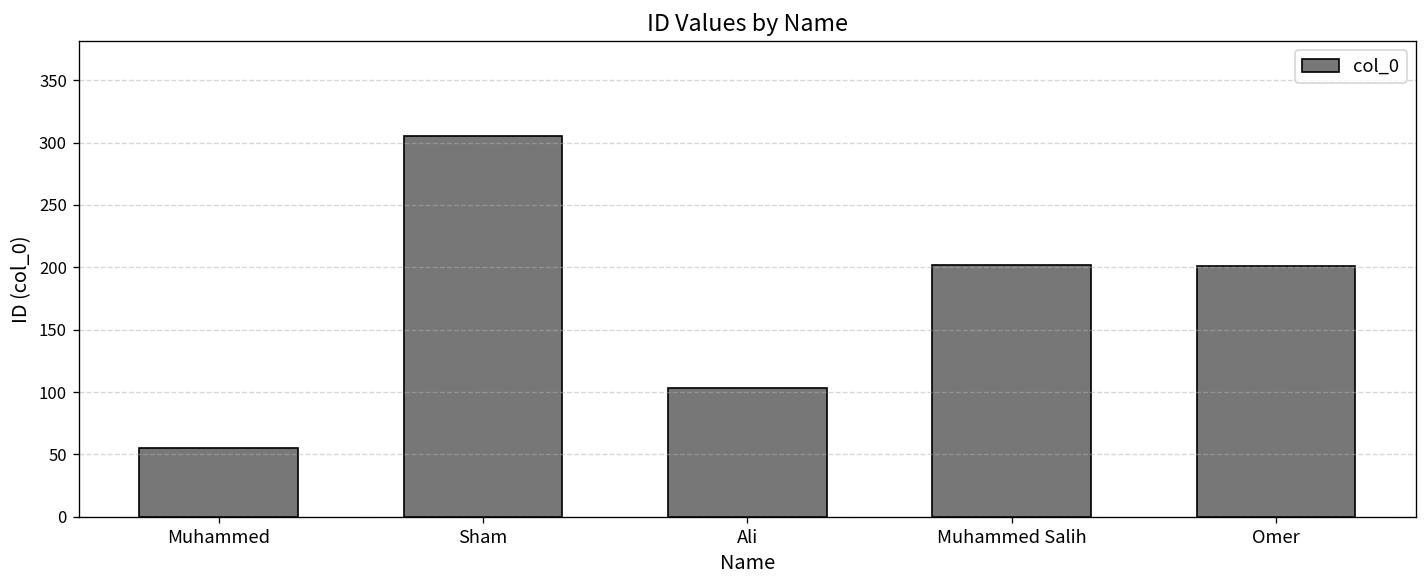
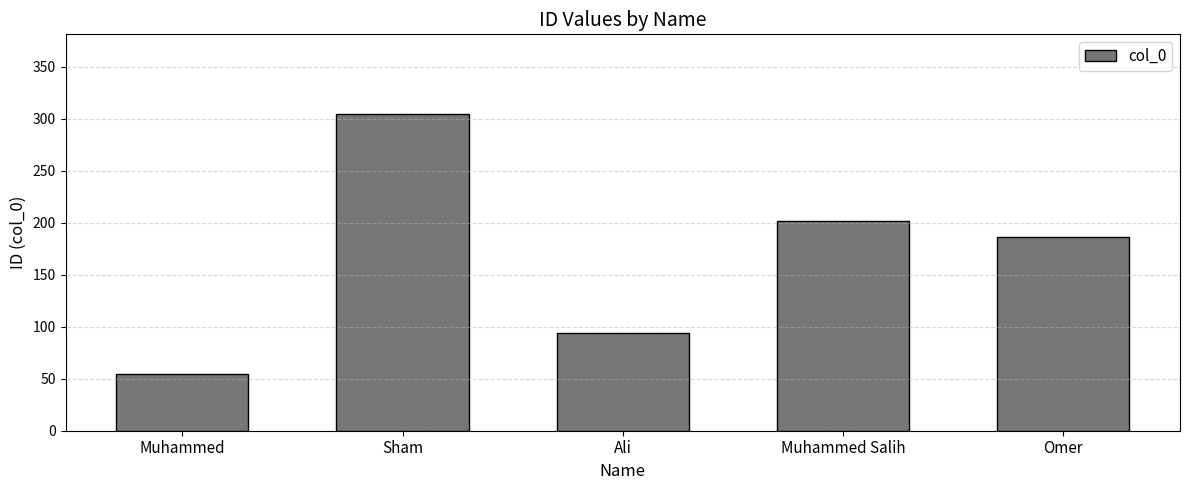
Ali: 103 -> 94
Omer: 201 -> 186
